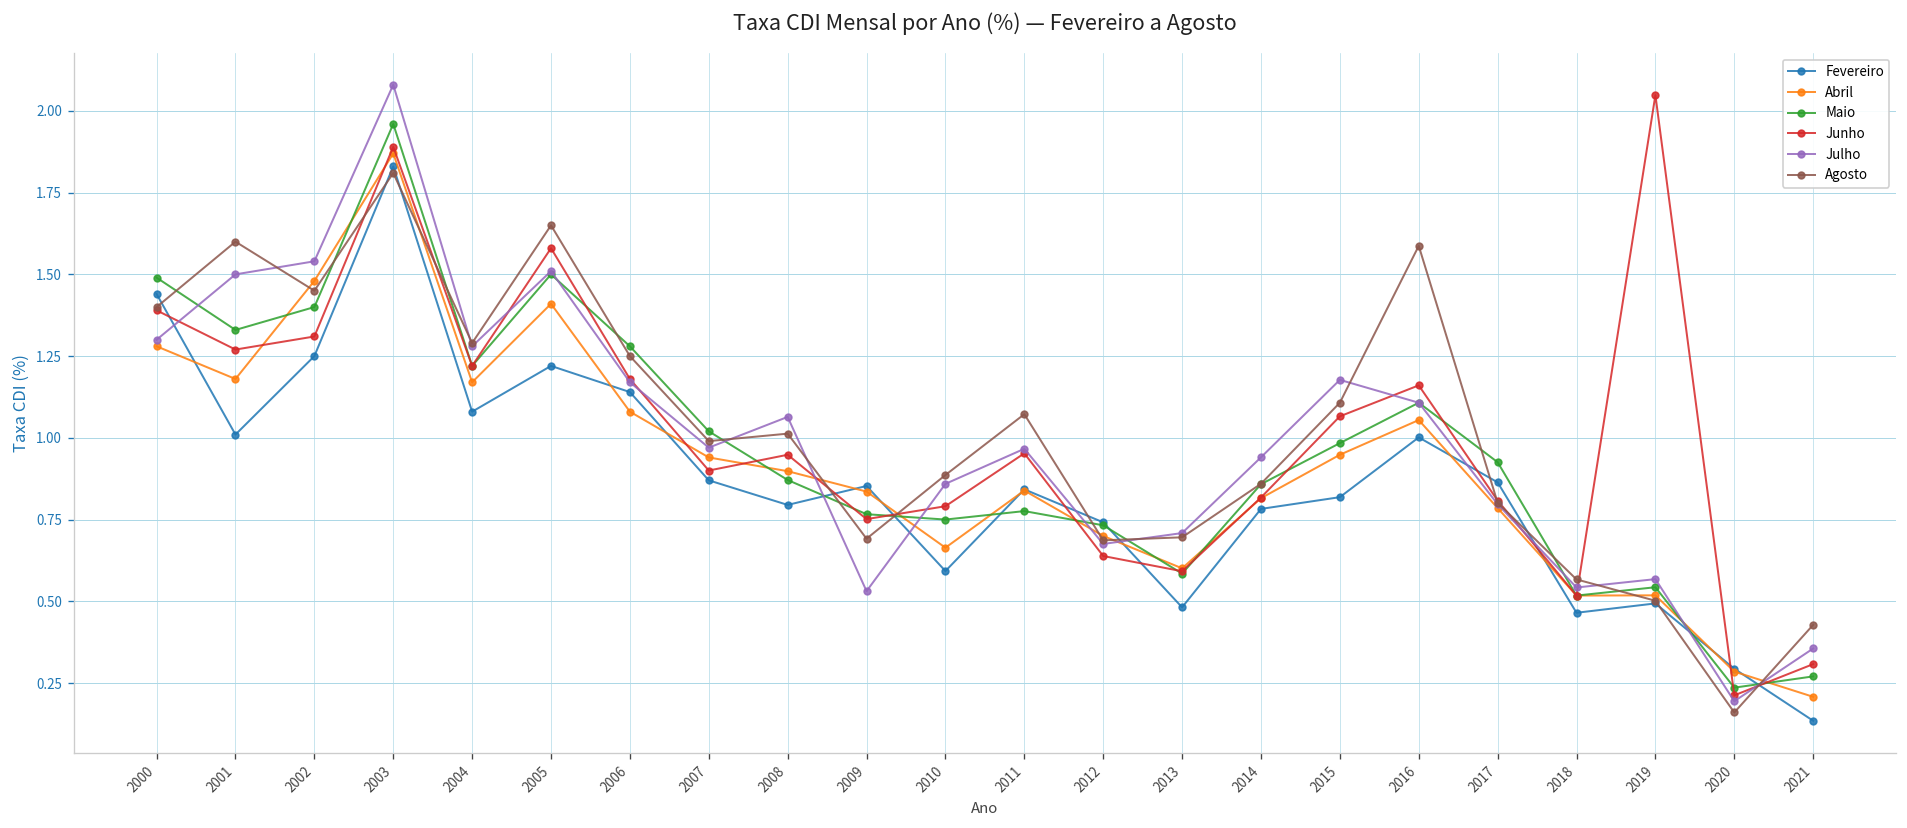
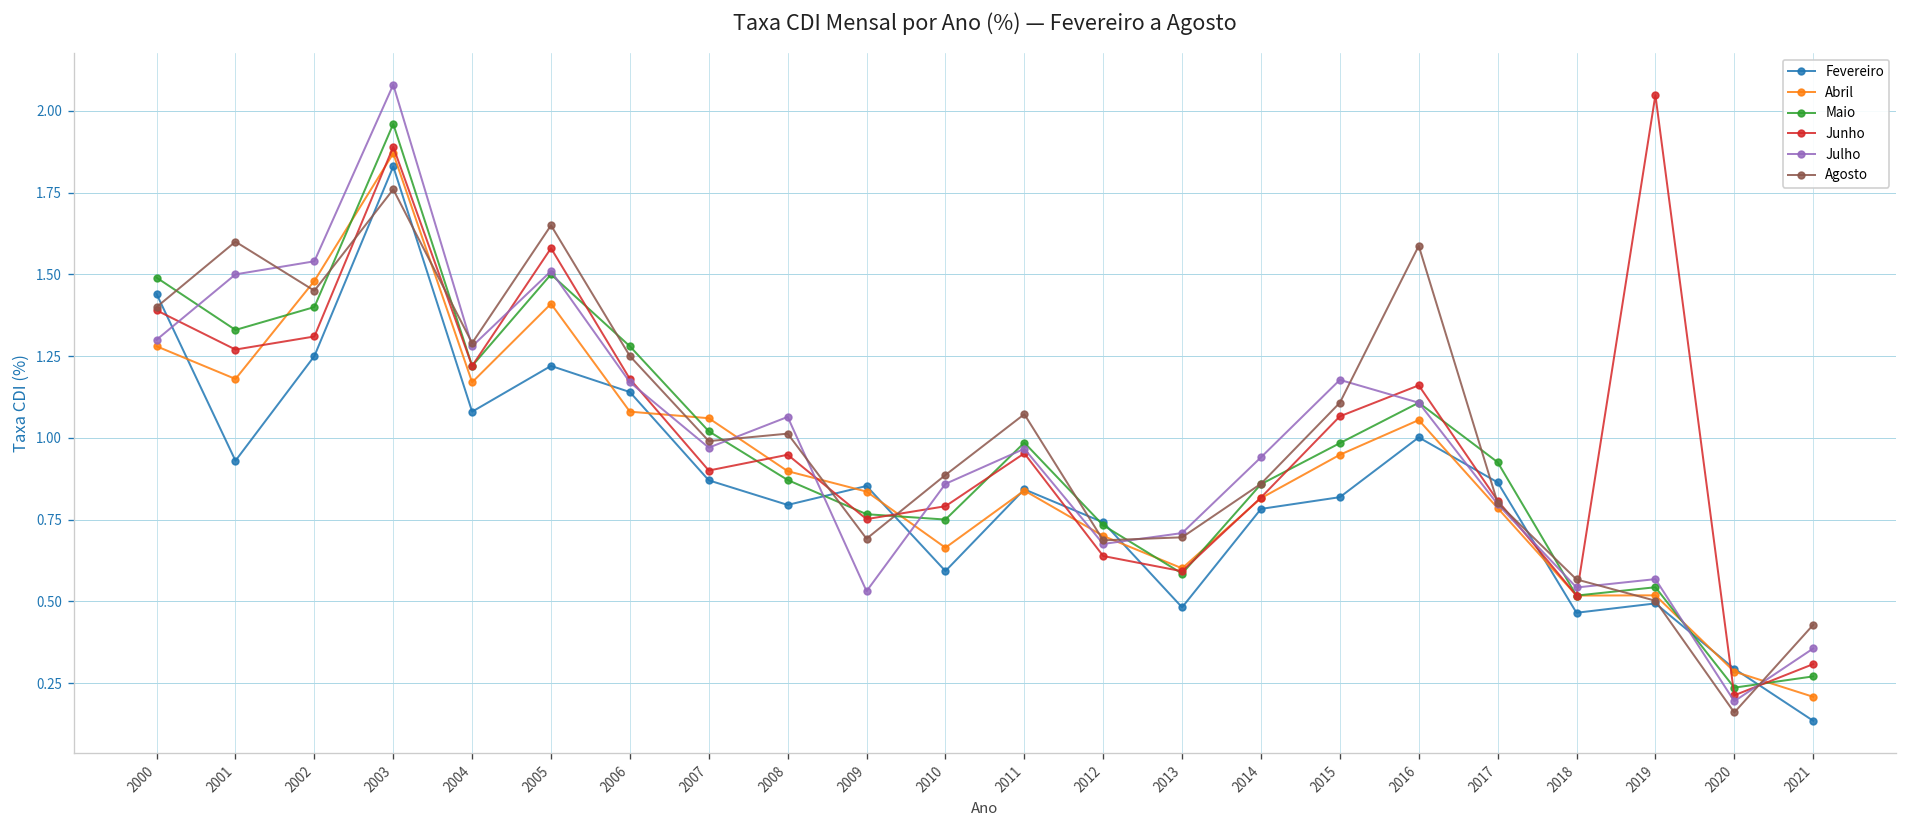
Fevereiro, 2001: 1.01 -> 0.93
Agosto, 2003: 1.81 -> 1.76
Abril, 2007: 0.94 -> 1.06
Maio, 2011: 0.78 -> 0.99
